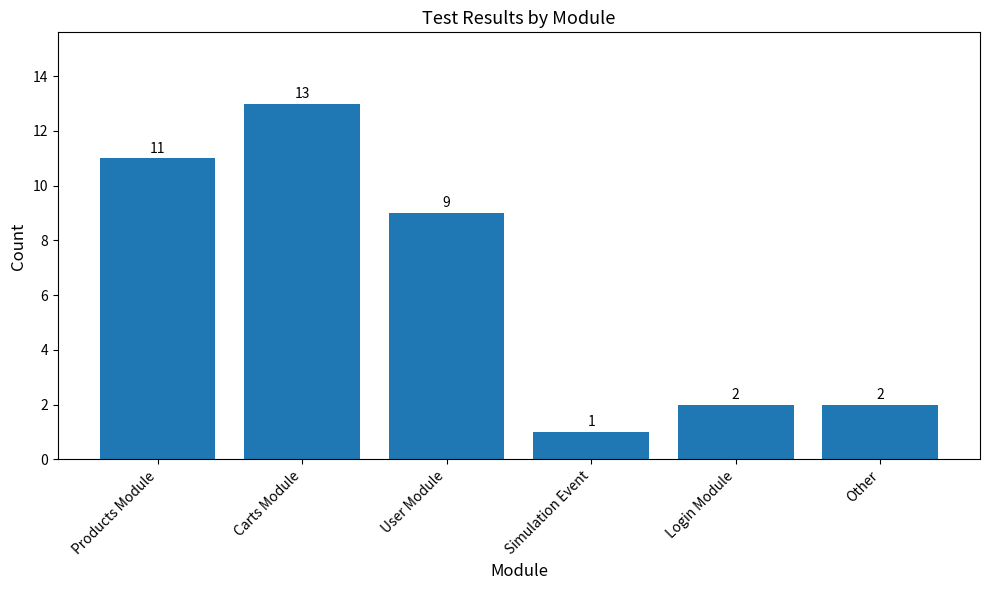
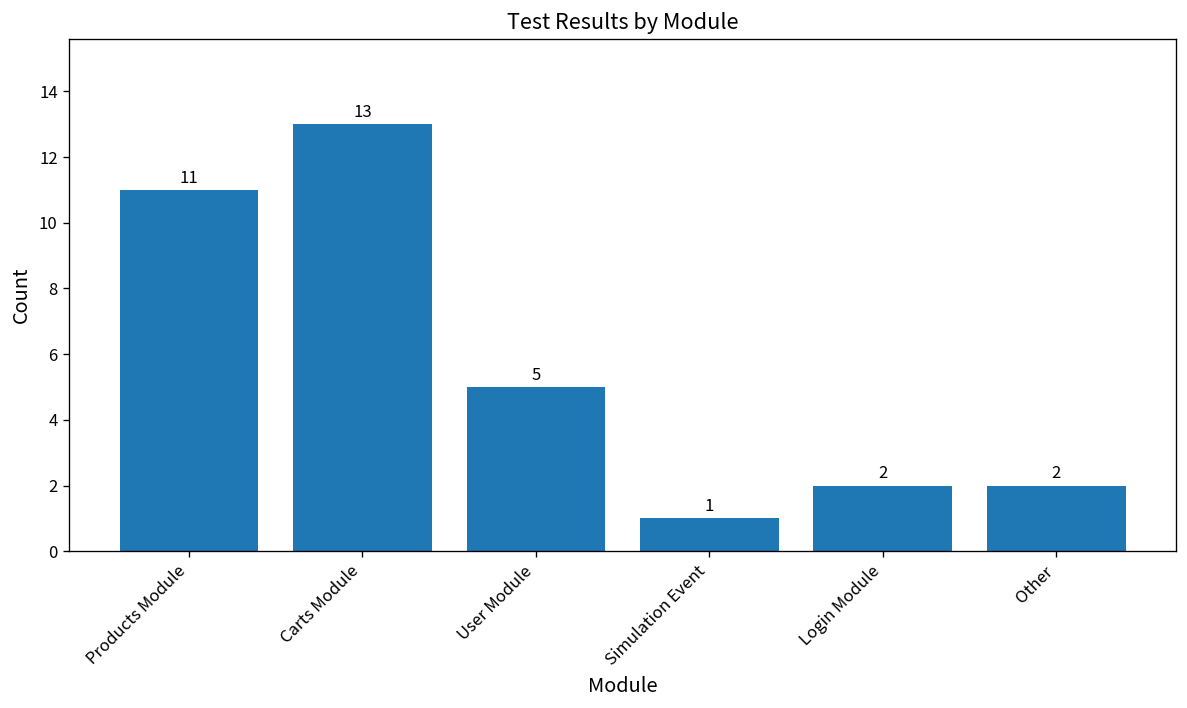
User Module: 9 -> 5
